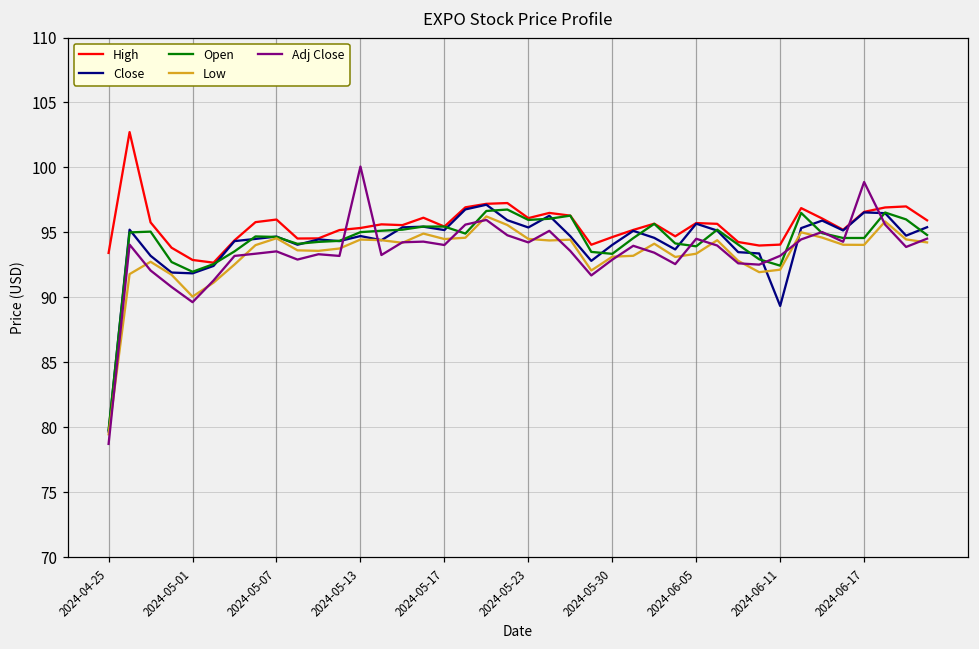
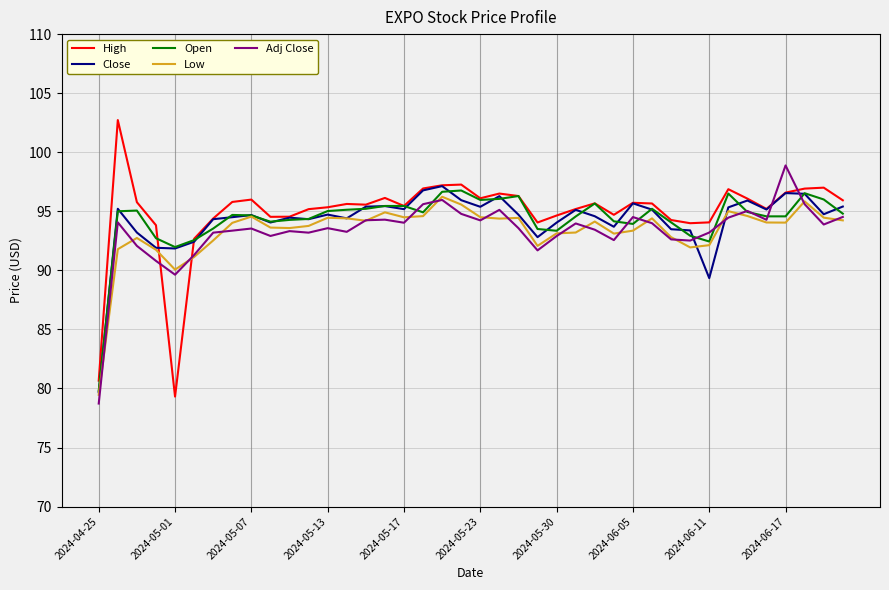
High, 2024-04-25: 93.4 -> 80.7
High, 2024-05-01: 92.9 -> 79.3
Adj Close, 2024-05-13: 100.1 -> 93.6
